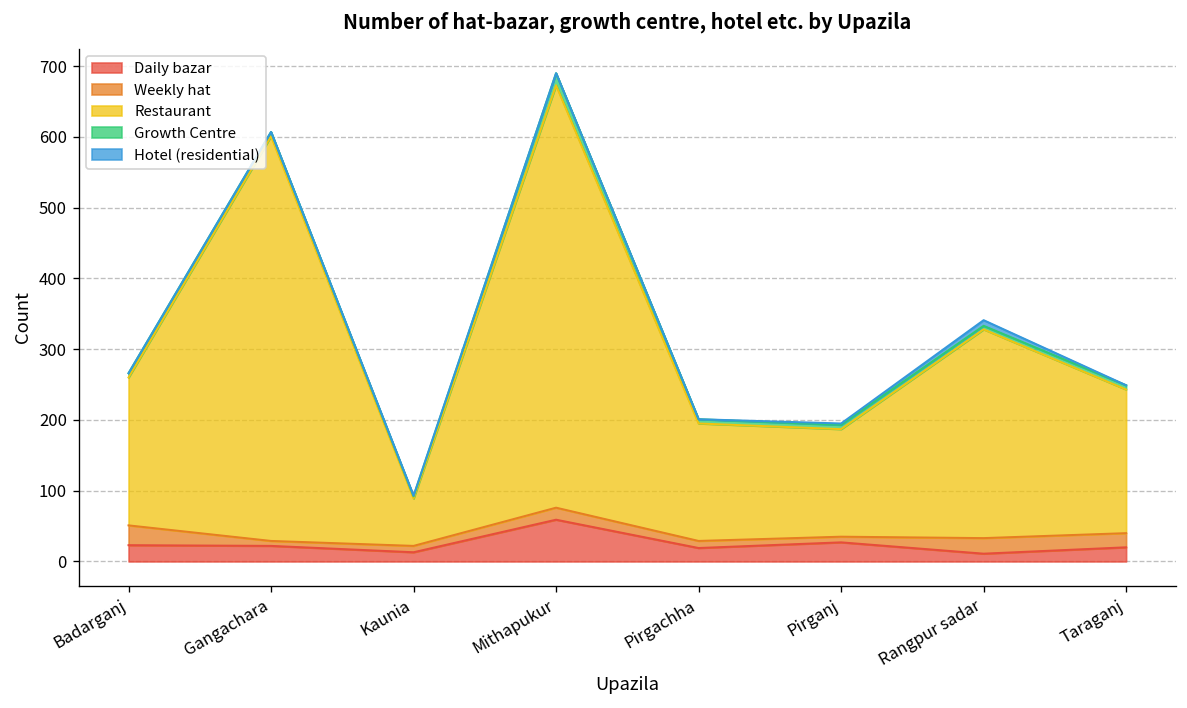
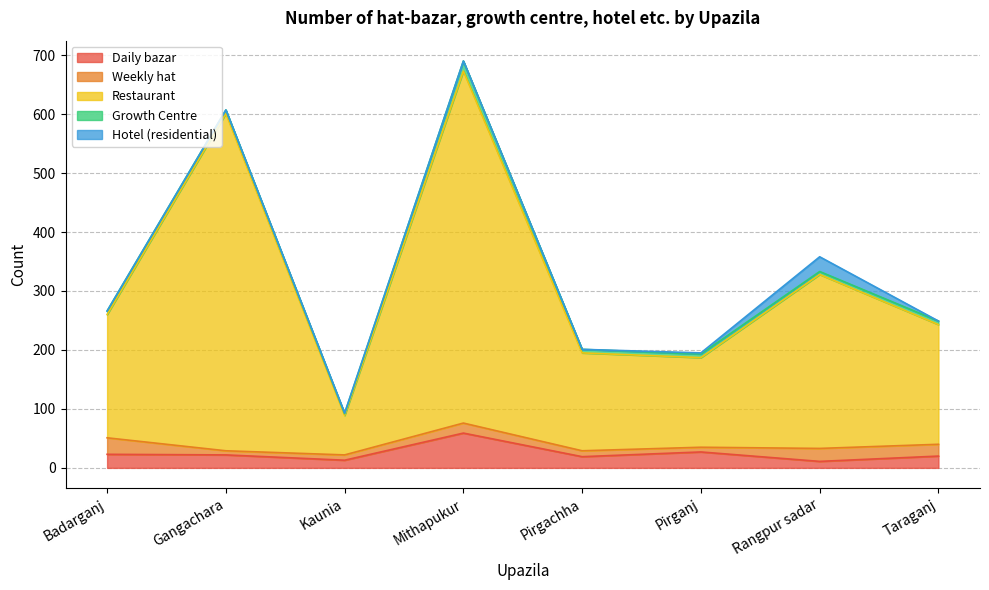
Hotel (residential), Rangpur sadar: 10 -> 30
